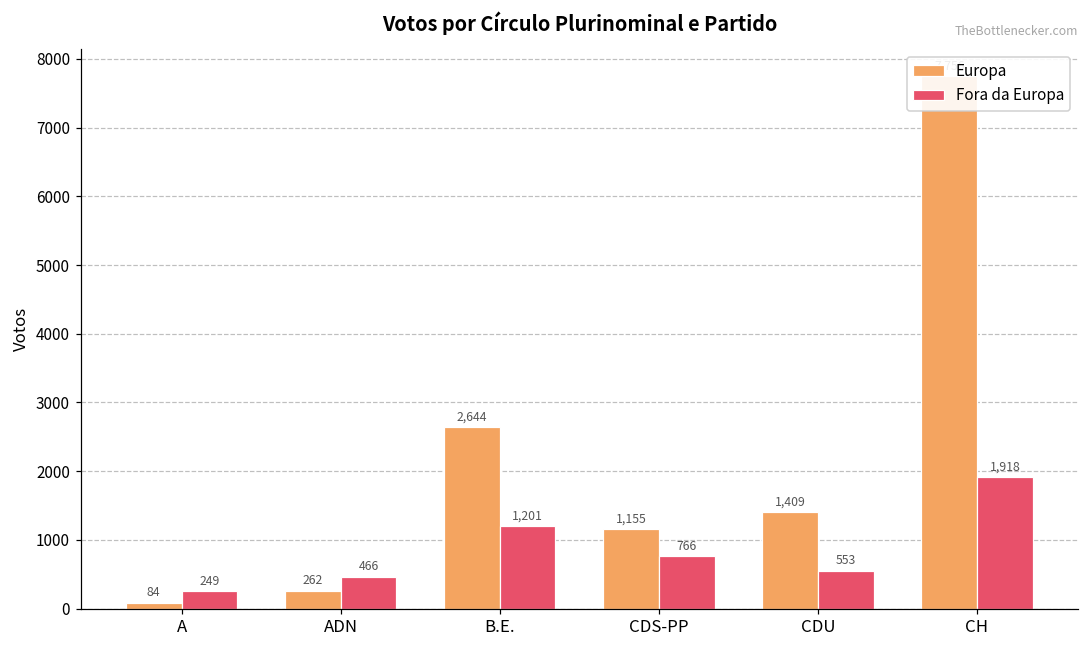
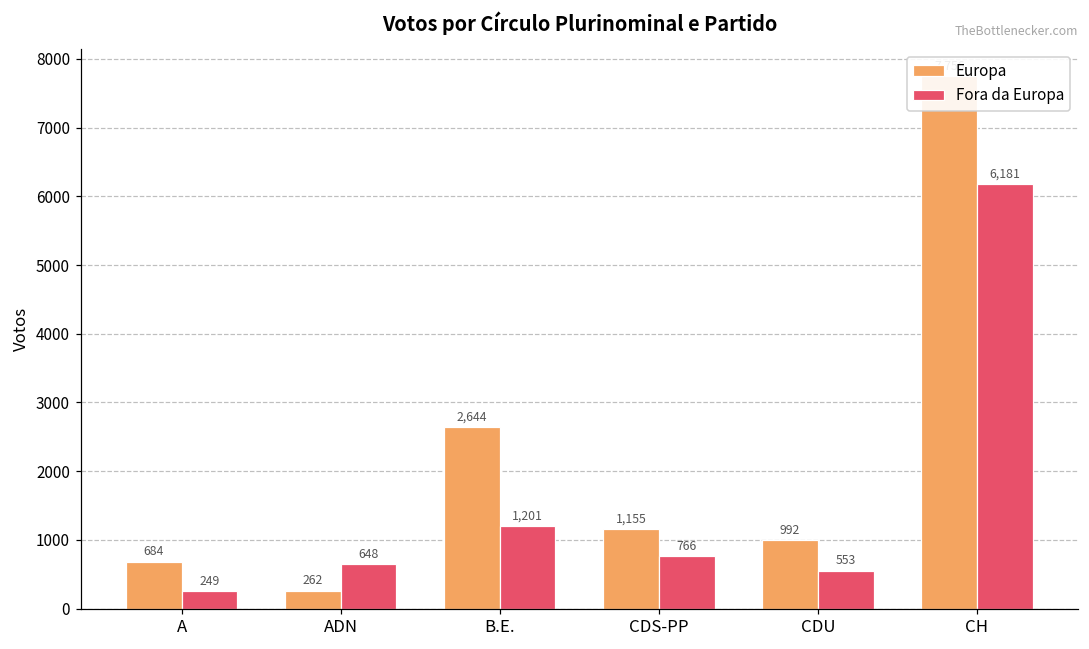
Europa, A: 84 -> 684
Fora da Europa, ADN: 466 -> 648
Europa, CDU: 1,409 -> 992
Fora da Europa, CH: 1,918 -> 6,181
